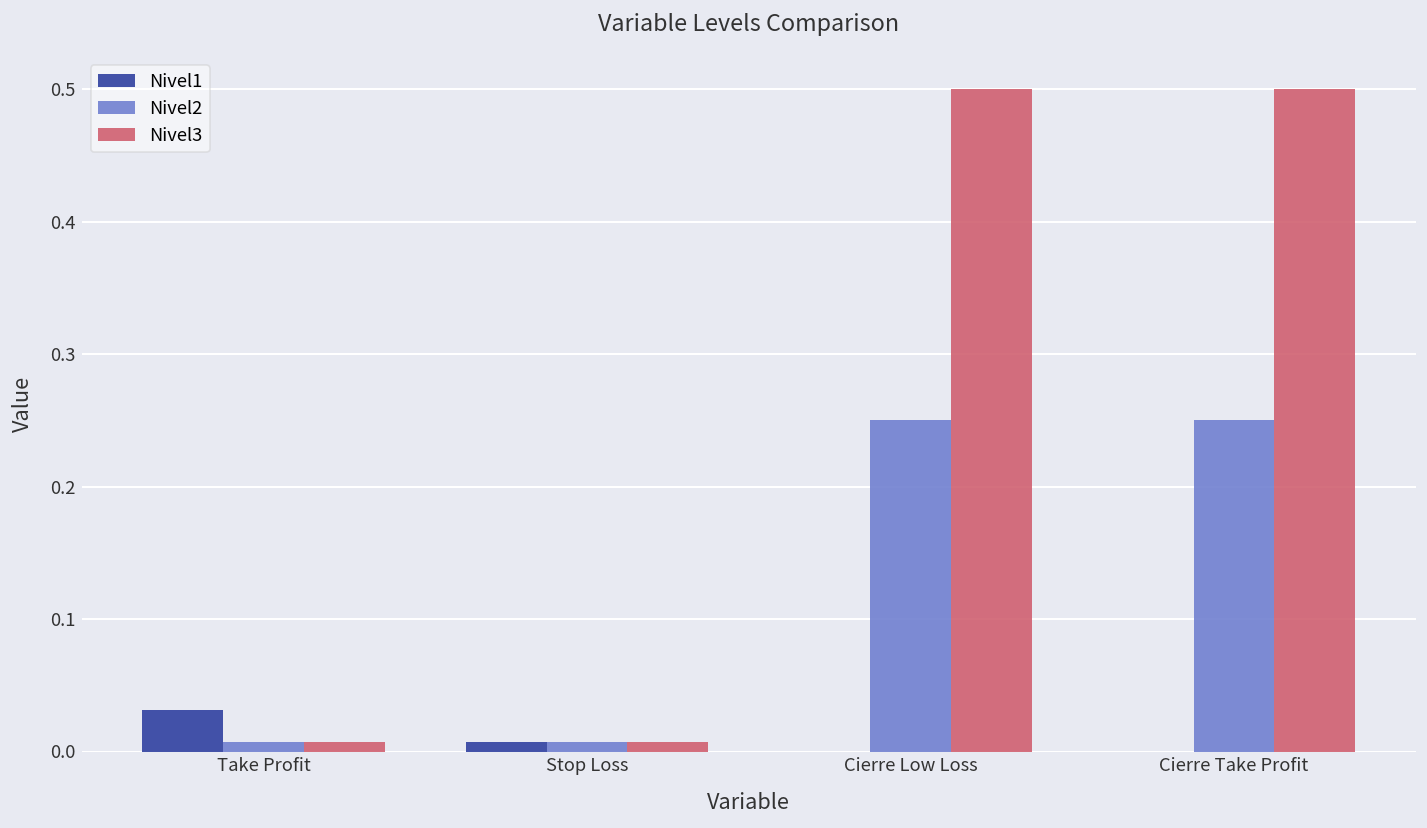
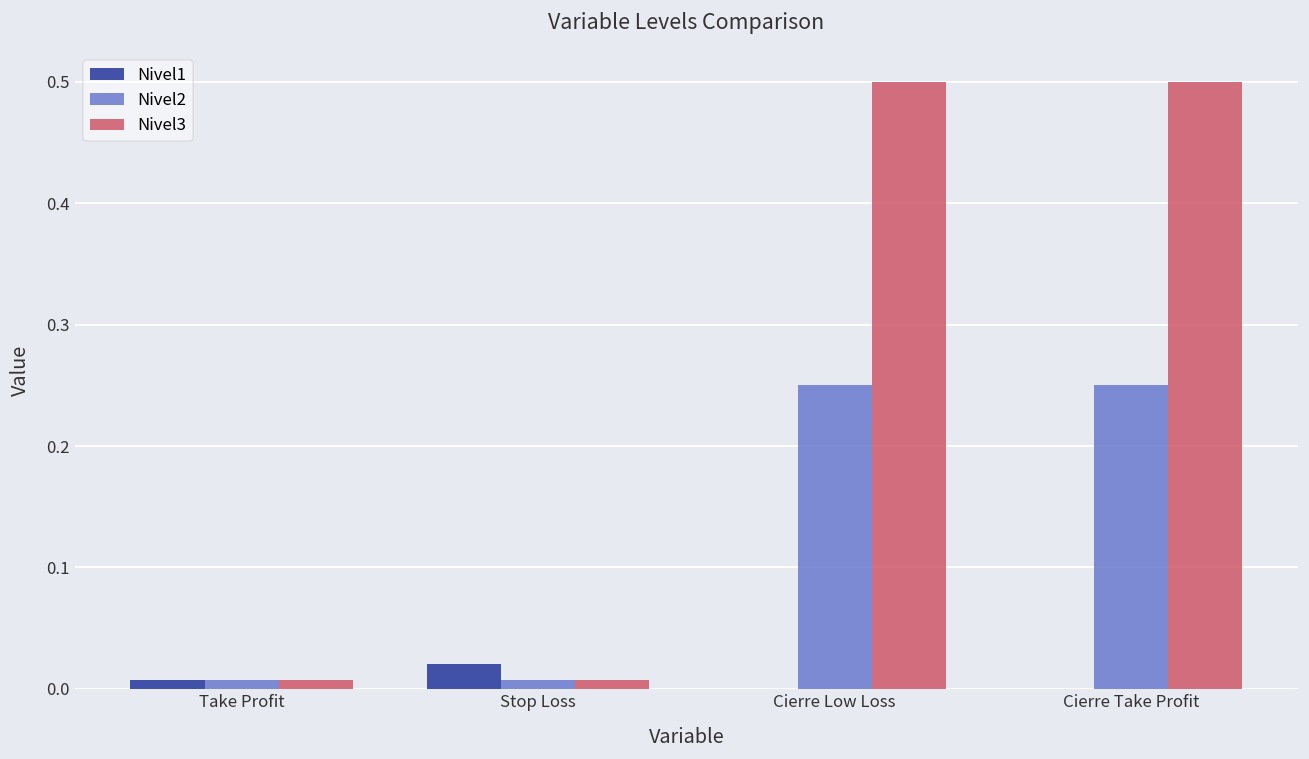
Nivel1, Take Profit: 0.032 -> 0.008
Nivel1, Stop Loss: 0.008 -> 0.020
